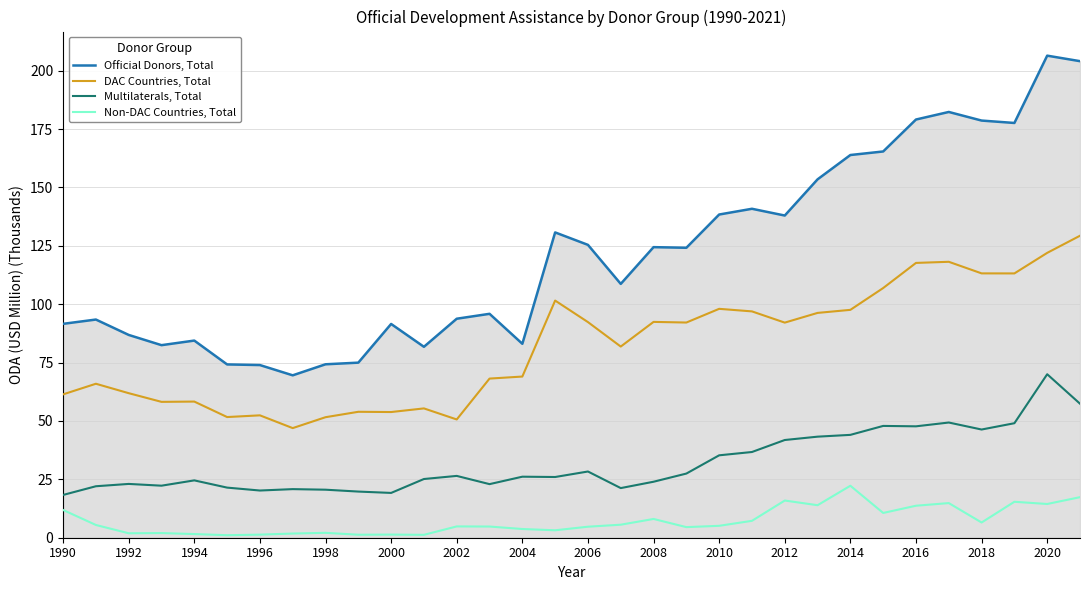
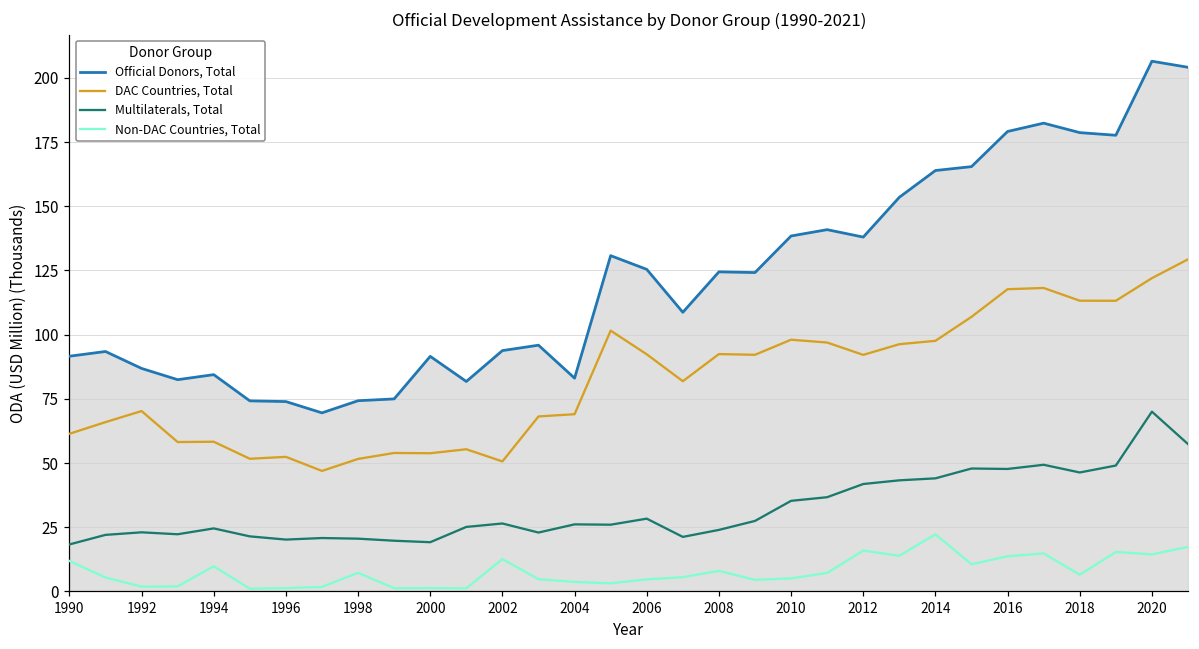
DAC Countries, Total, 1992: 62 -> 70
Non-DAC Countries, Total, 1994: 2 -> 10
Non-DAC Countries, Total, 1998: 2 -> 7
Non-DAC Countries, Total, 2002: 5 -> 13
